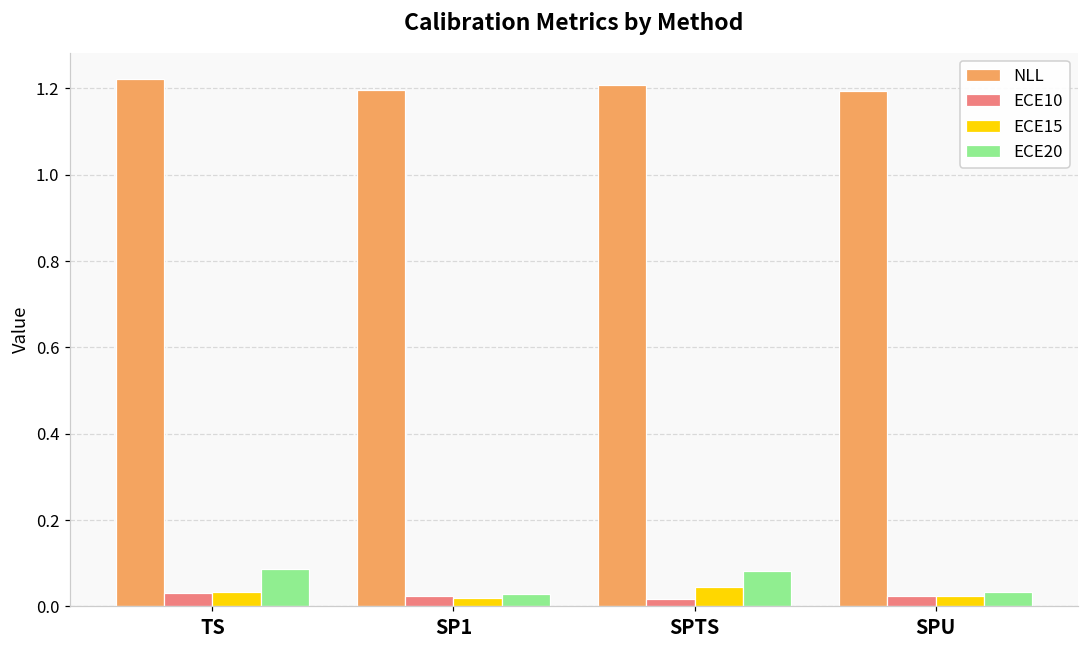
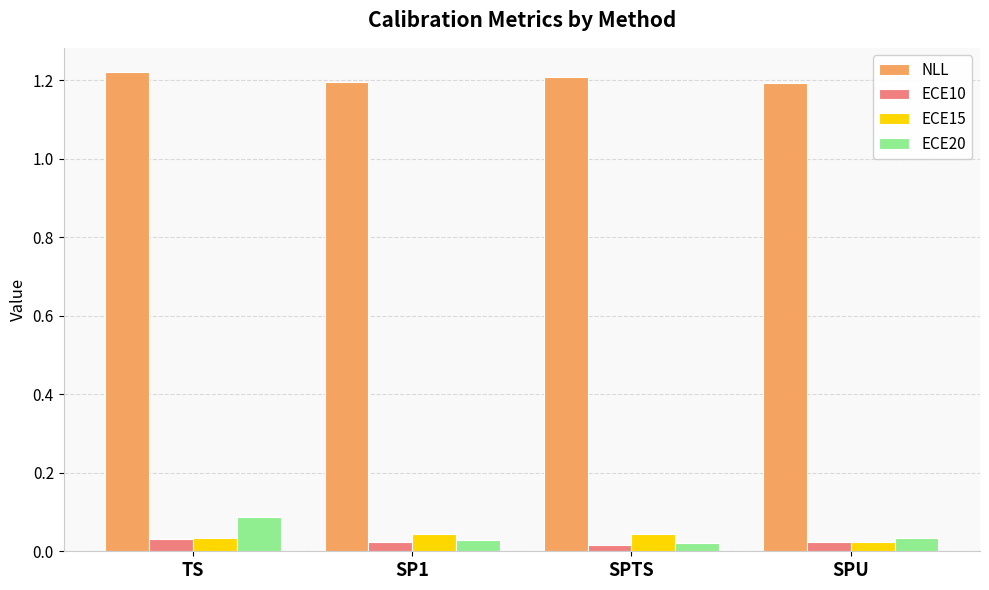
ECE15, SP1: 0.02 -> 0.05
ECE20, SPTS: 0.08 -> 0.02
